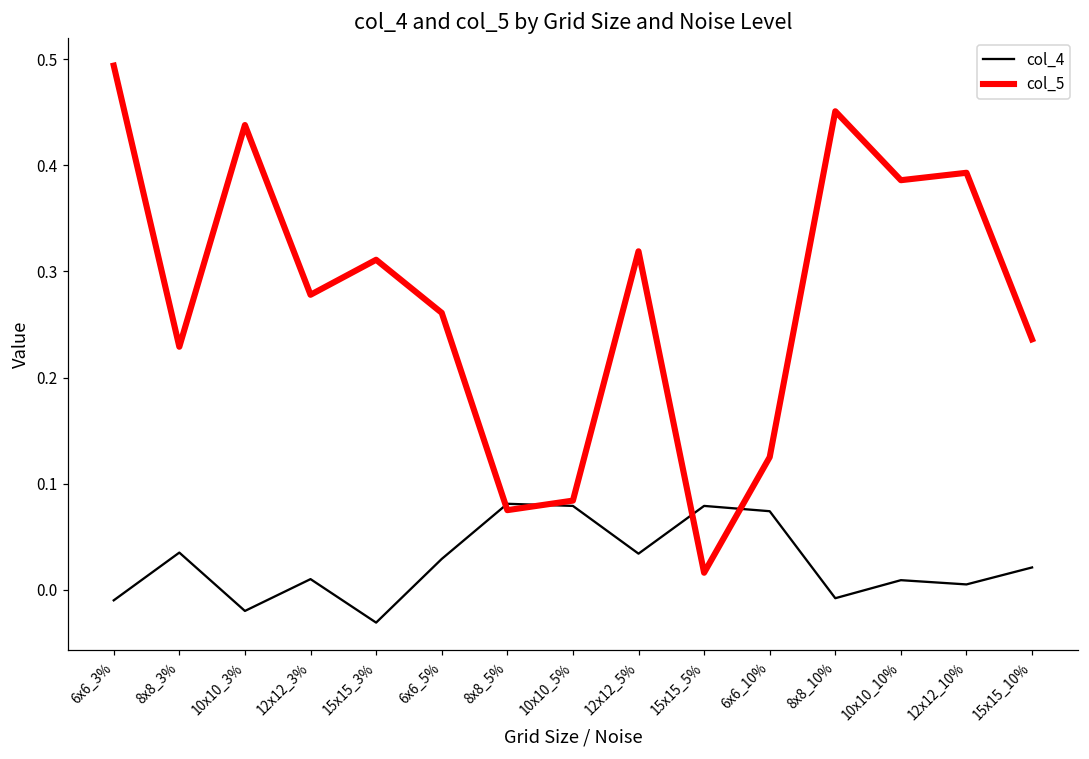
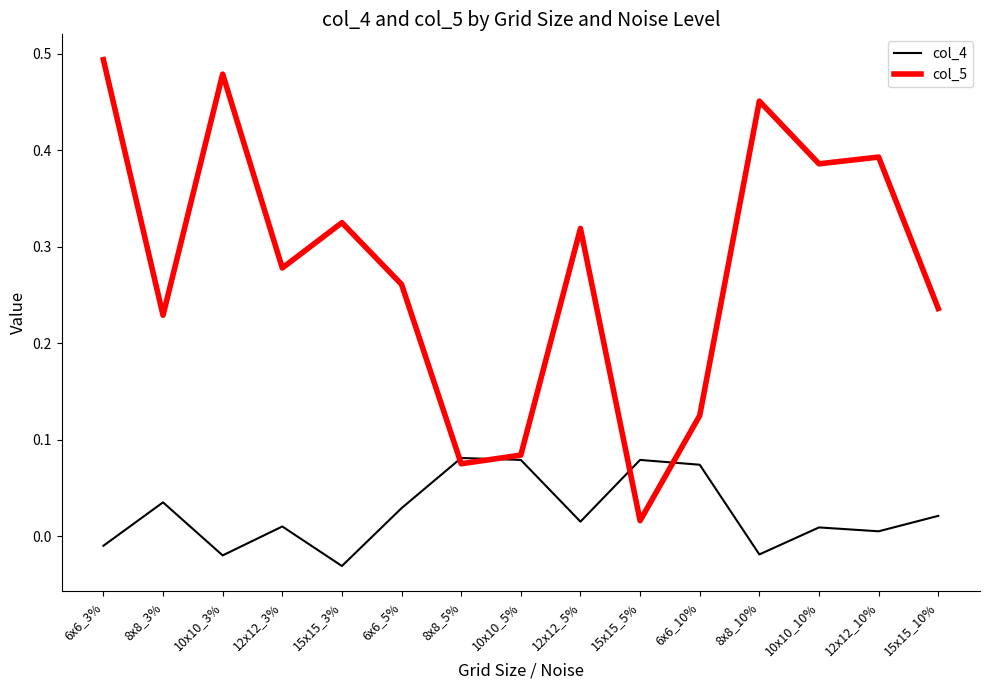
col_5, 10x10_3%: 0.44 -> 0.48
col_5, 15x15_3%: 0.31 -> 0.33
col_4, 12x12_5%: 0.03 -> 0.02
col_4, 8x8_10%: -0.01 -> -0.02
